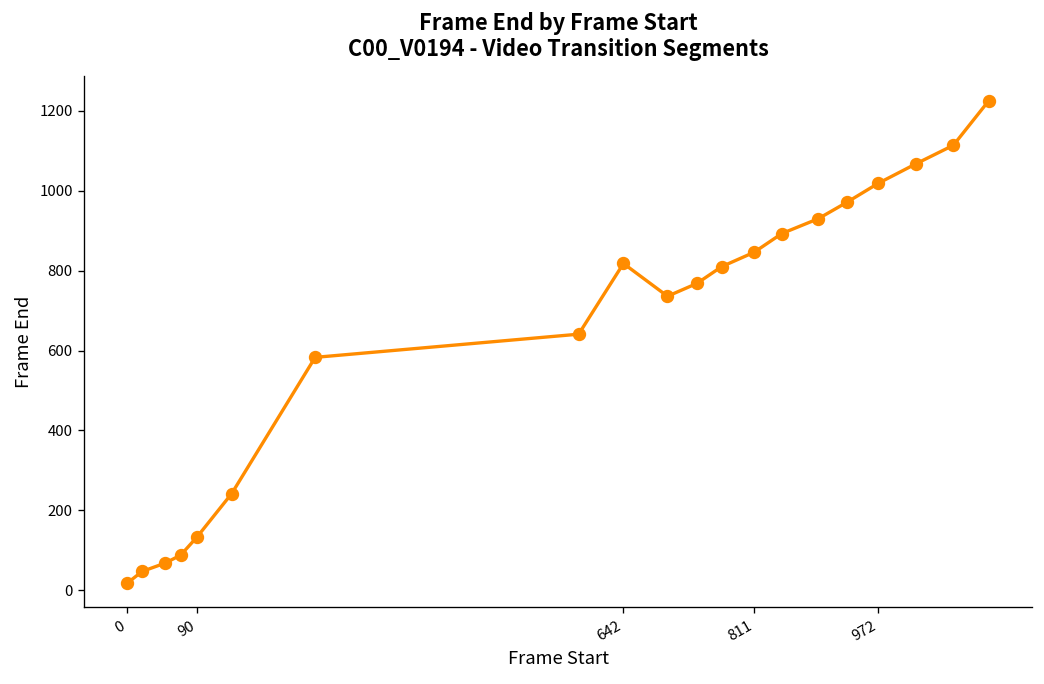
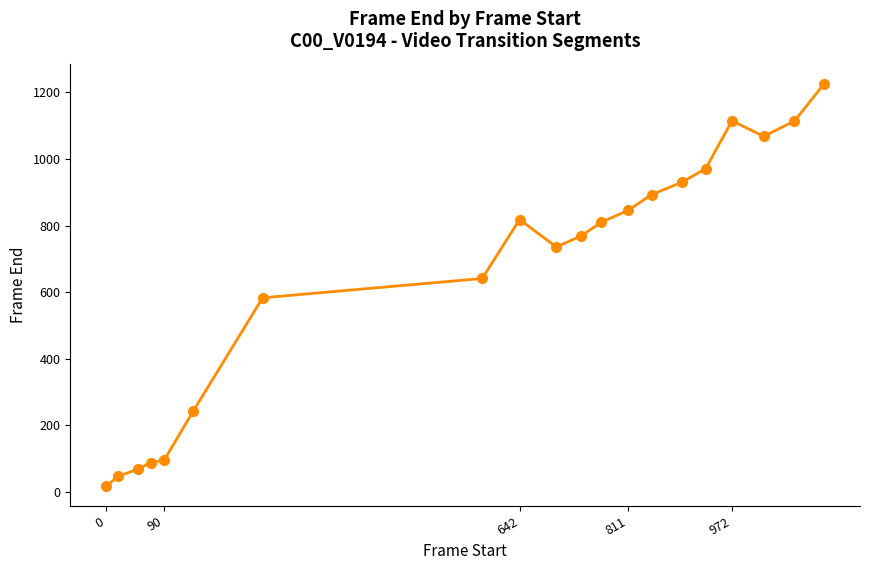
90: 130 -> 100
972: 1020 -> 1120
